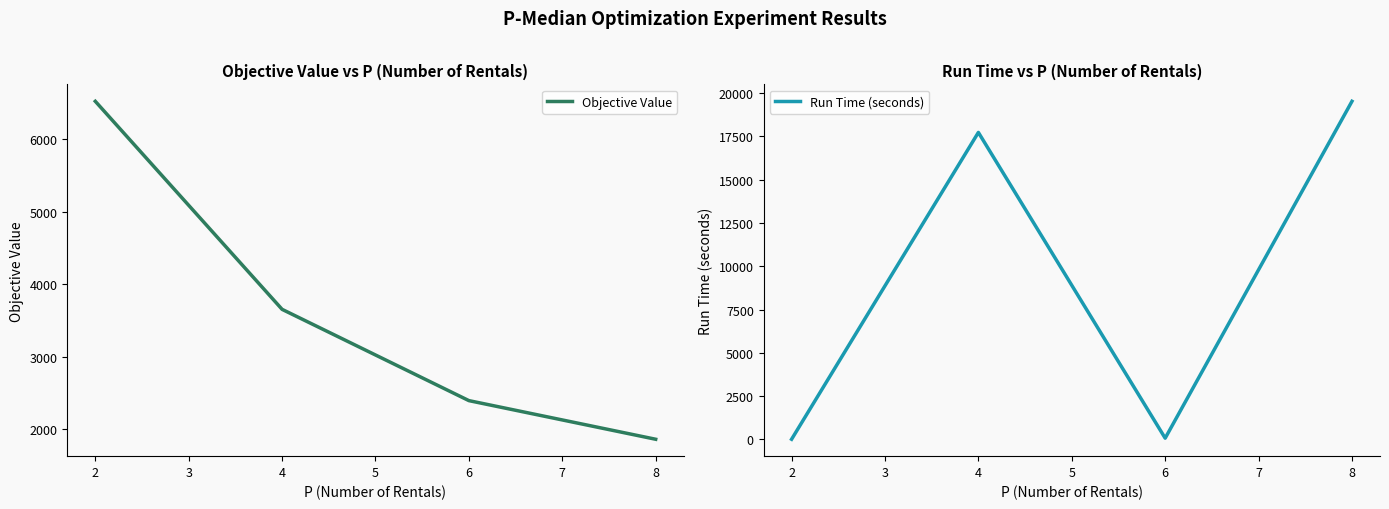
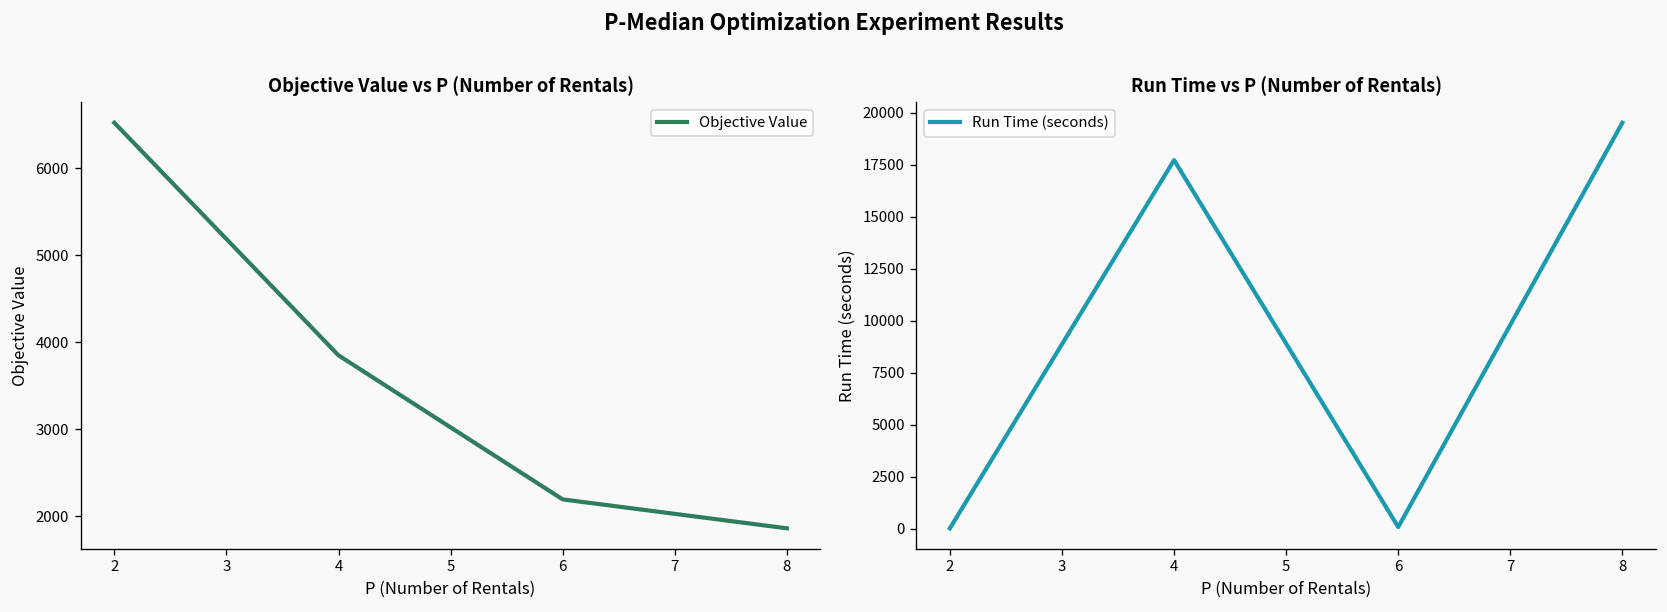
Objective Value vs P (Number of Rentals), 4: 3700 -> 3800
Objective Value vs P (Number of Rentals), 6: 2400 -> 2200
